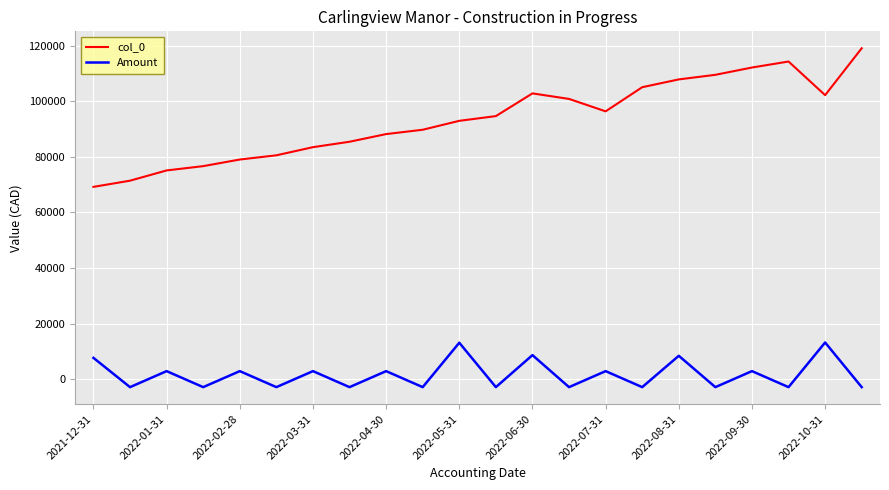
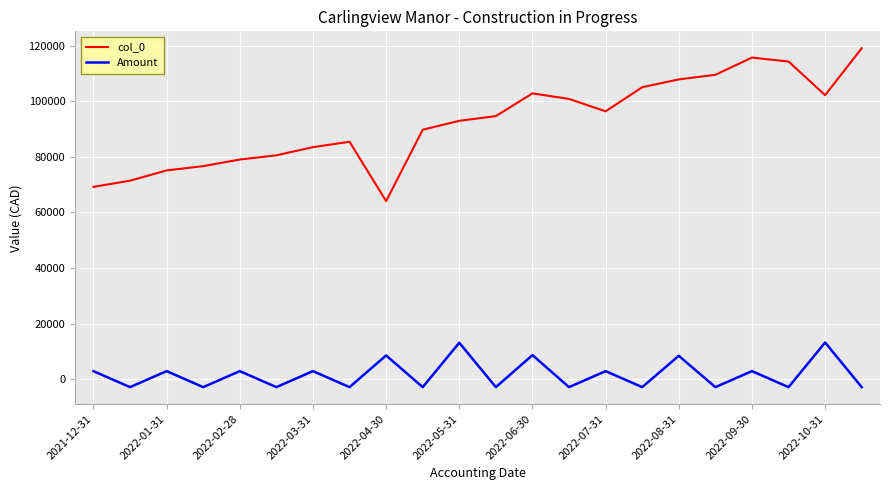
Amount, 2021-12-31: 8000 -> 3000
col_0, 2022-04-30: 88000 -> 64000
Amount, 2022-04-30: 3000 -> 9000
col_0, 2022-09-30: 112000 -> 116000
